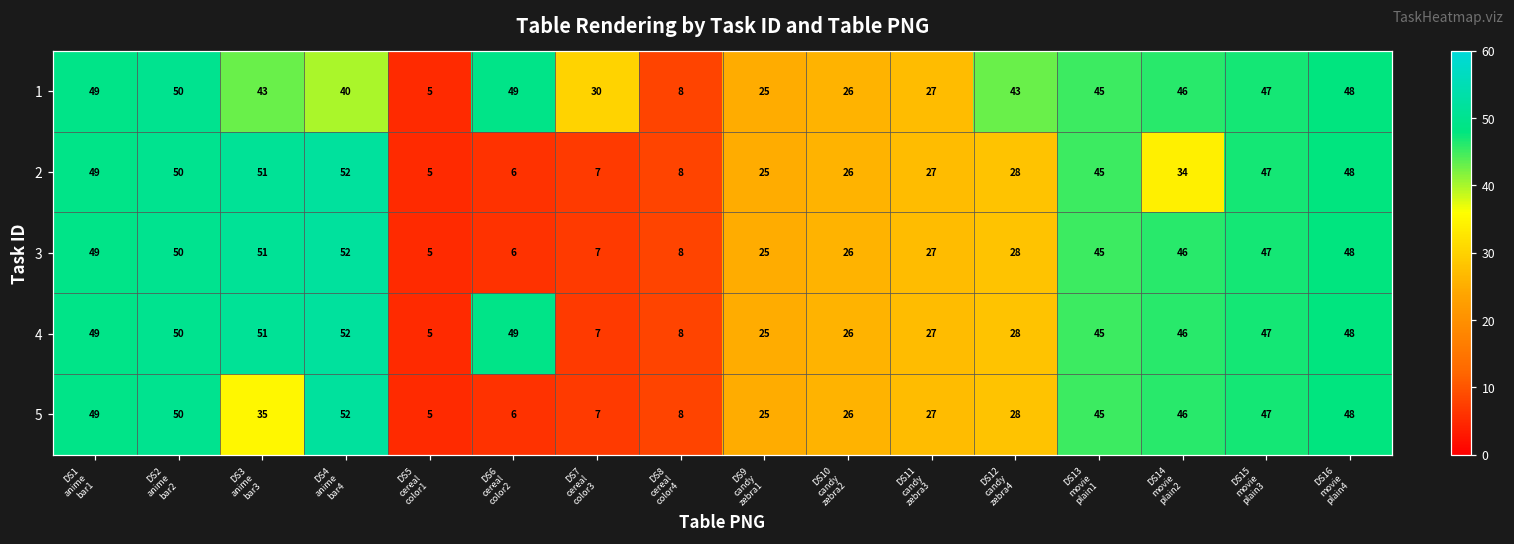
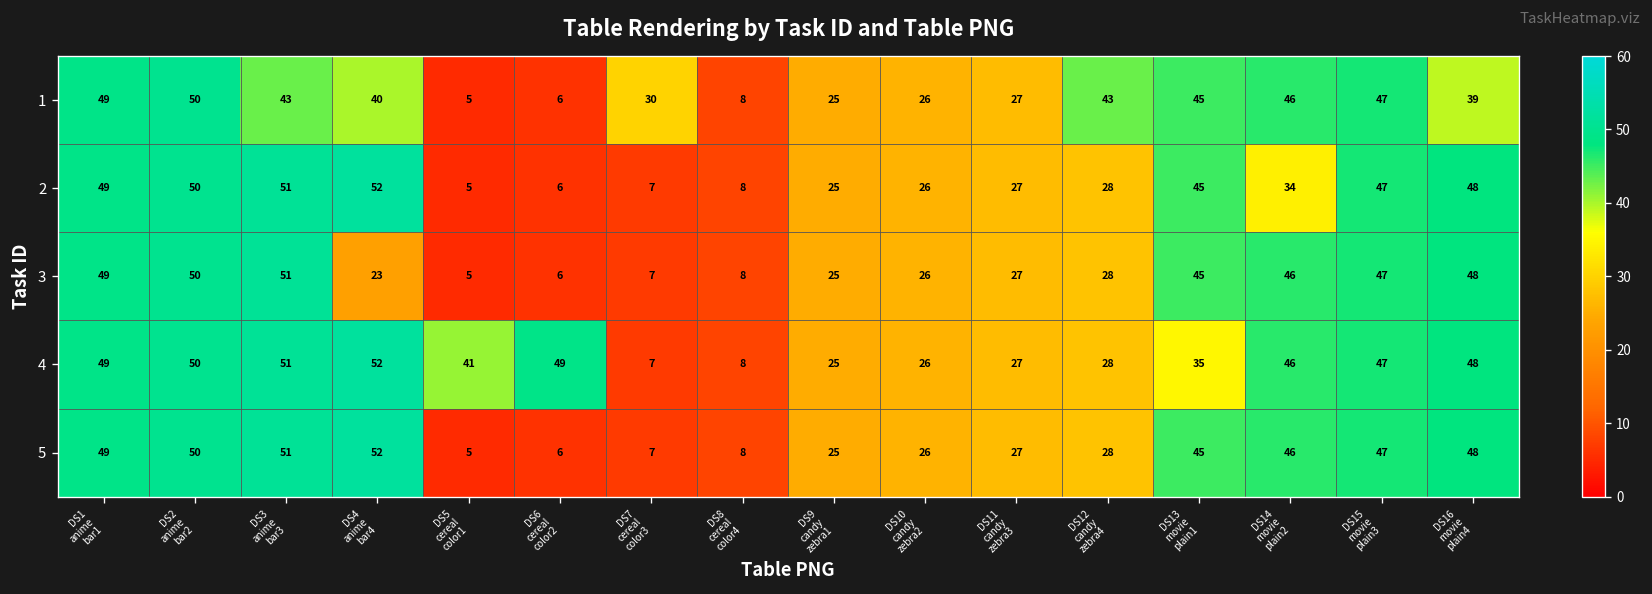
1, DS6 cereal color2: 49 -> 6
1, DS16 movie plain4: 48 -> 39
3, DS4 anime bar4: 52 -> 23
4, DS5 cereal color1: 5 -> 41
4, DS13 movie plain1: 45 -> 35
5, DS3 anime bar3: 35 -> 51
